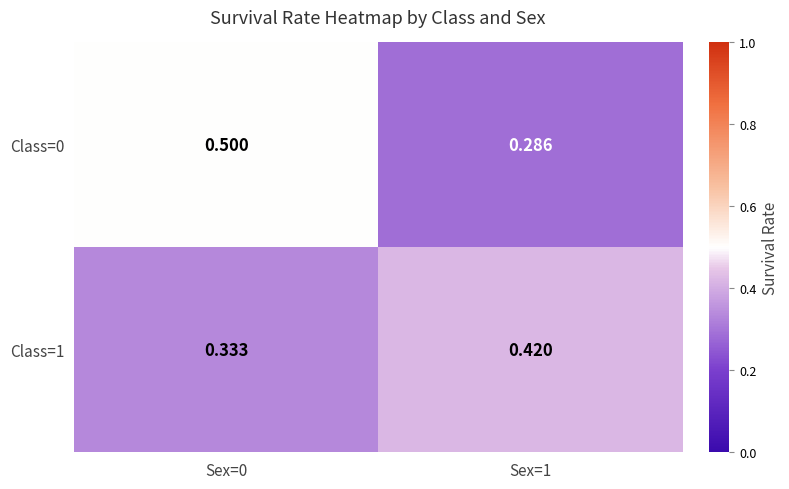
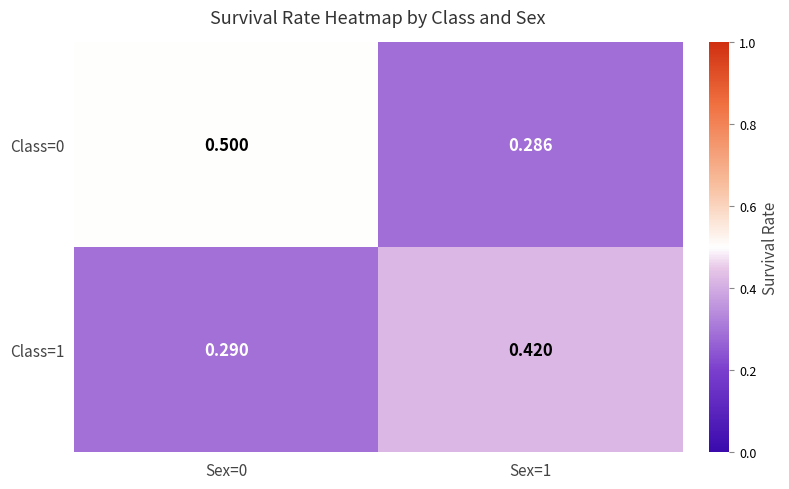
Class=1, Sex=0: 0.333 -> 0.290
